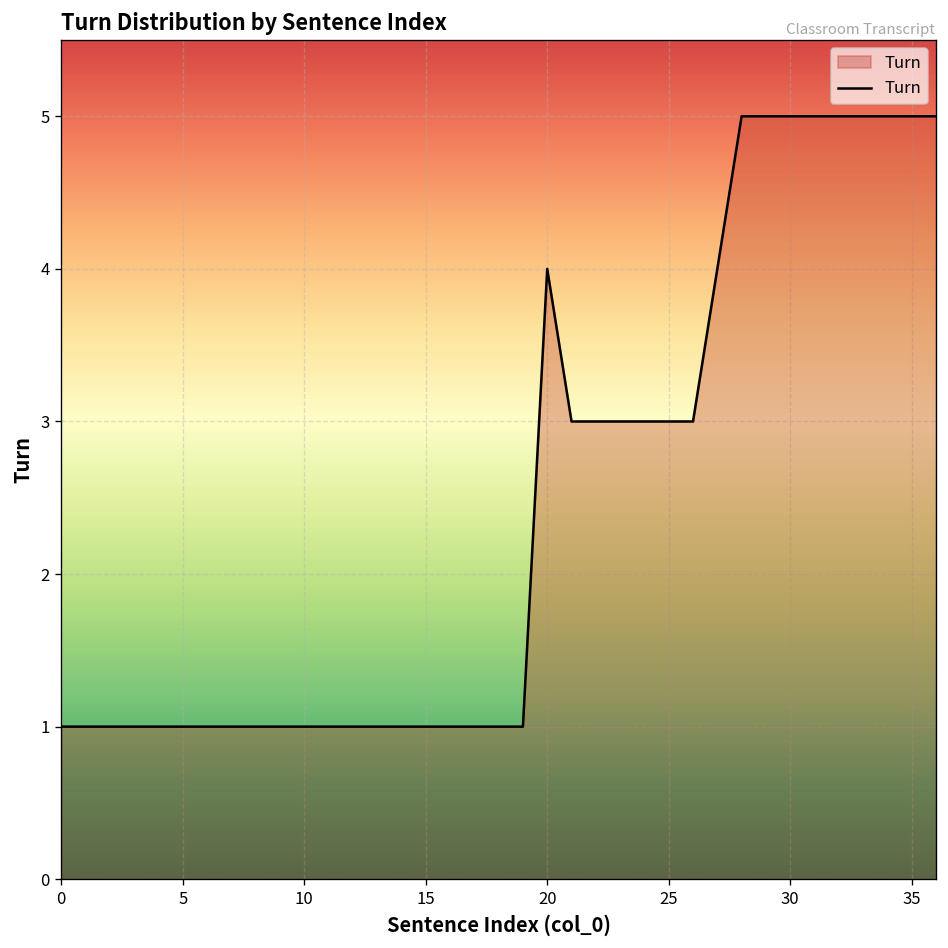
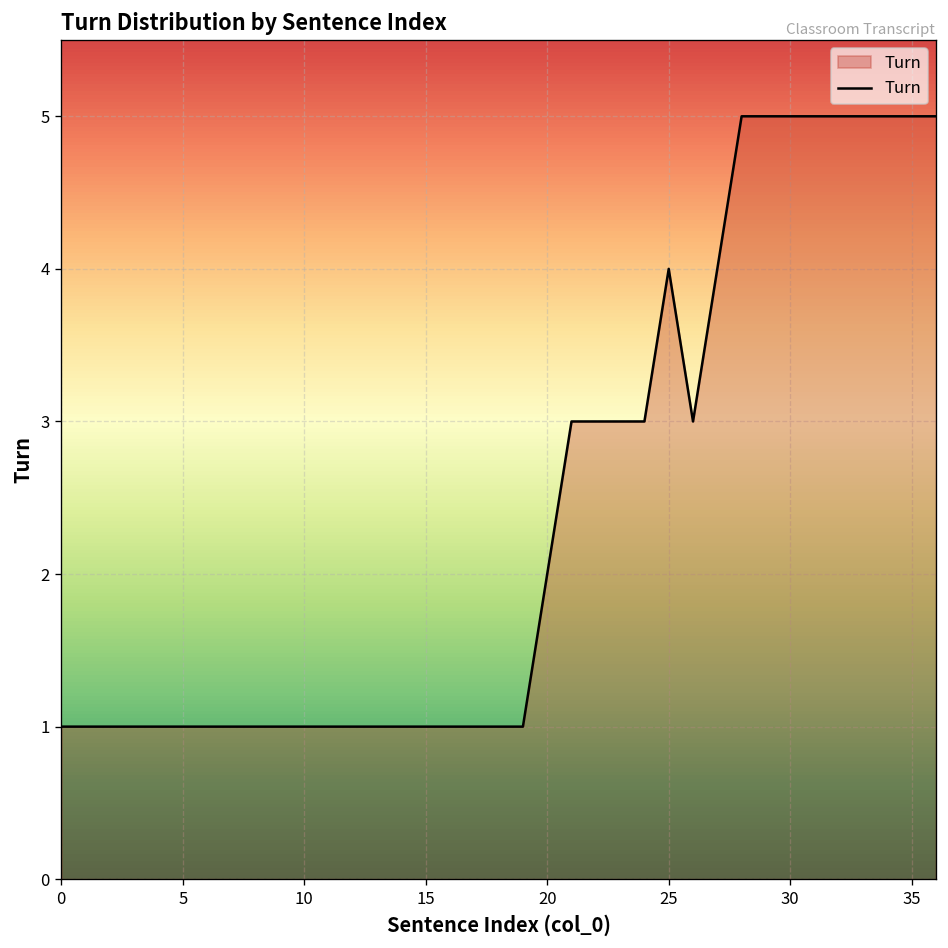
20: 4 -> 2
25: 3 -> 4
